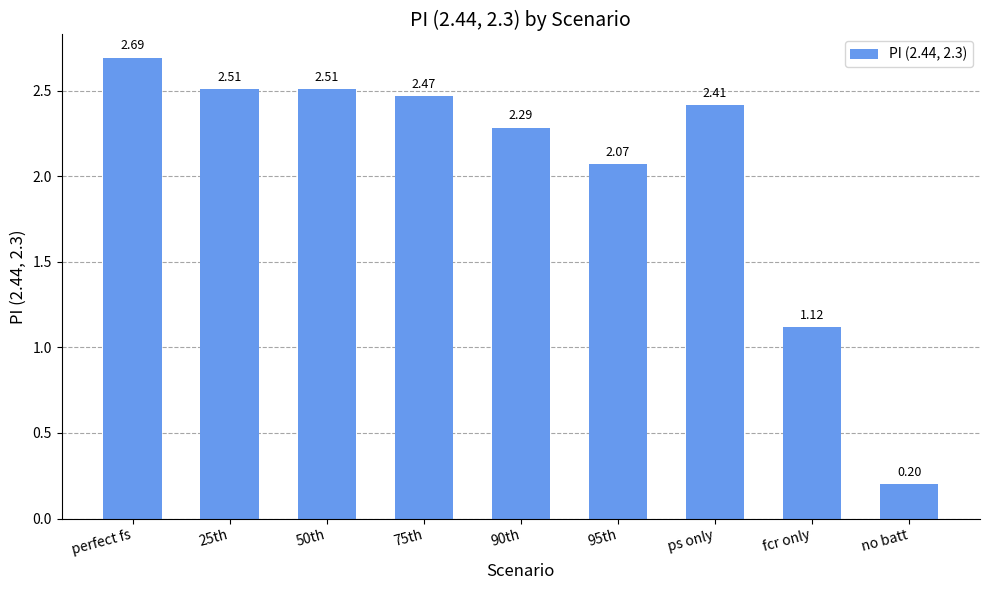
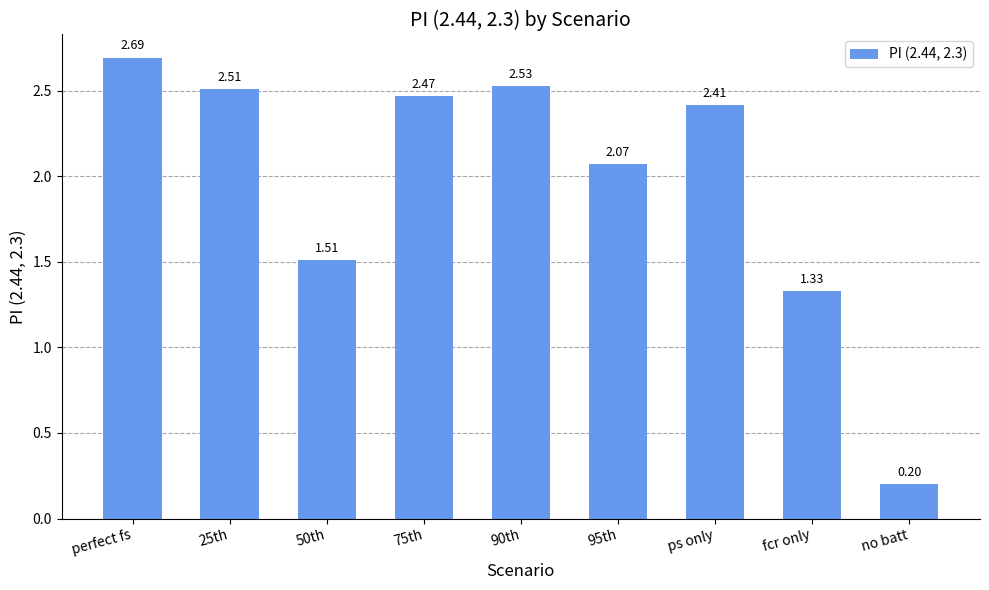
50th: 2.51 -> 1.51
90th: 2.29 -> 2.53
fcr only: 1.12 -> 1.33
